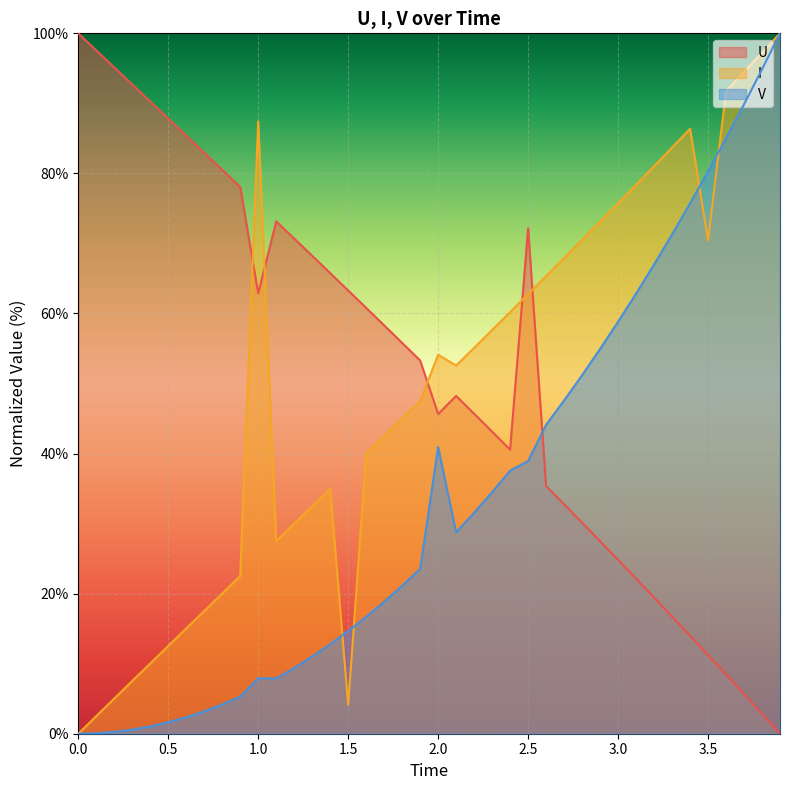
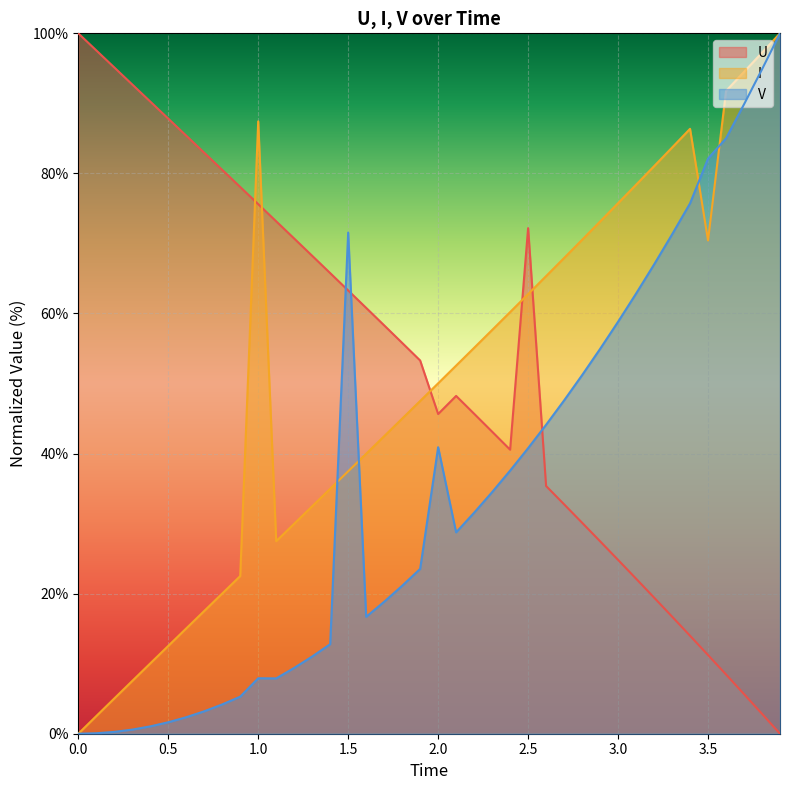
U, 1.0: 63% -> 76%
I, 1.5: 4% -> 37%
V, 1.5: 15% -> 72%
I, 2.0: 54% -> 50%
V, 2.5: 39% -> 41%
V, 3.5: 80% -> 82%
